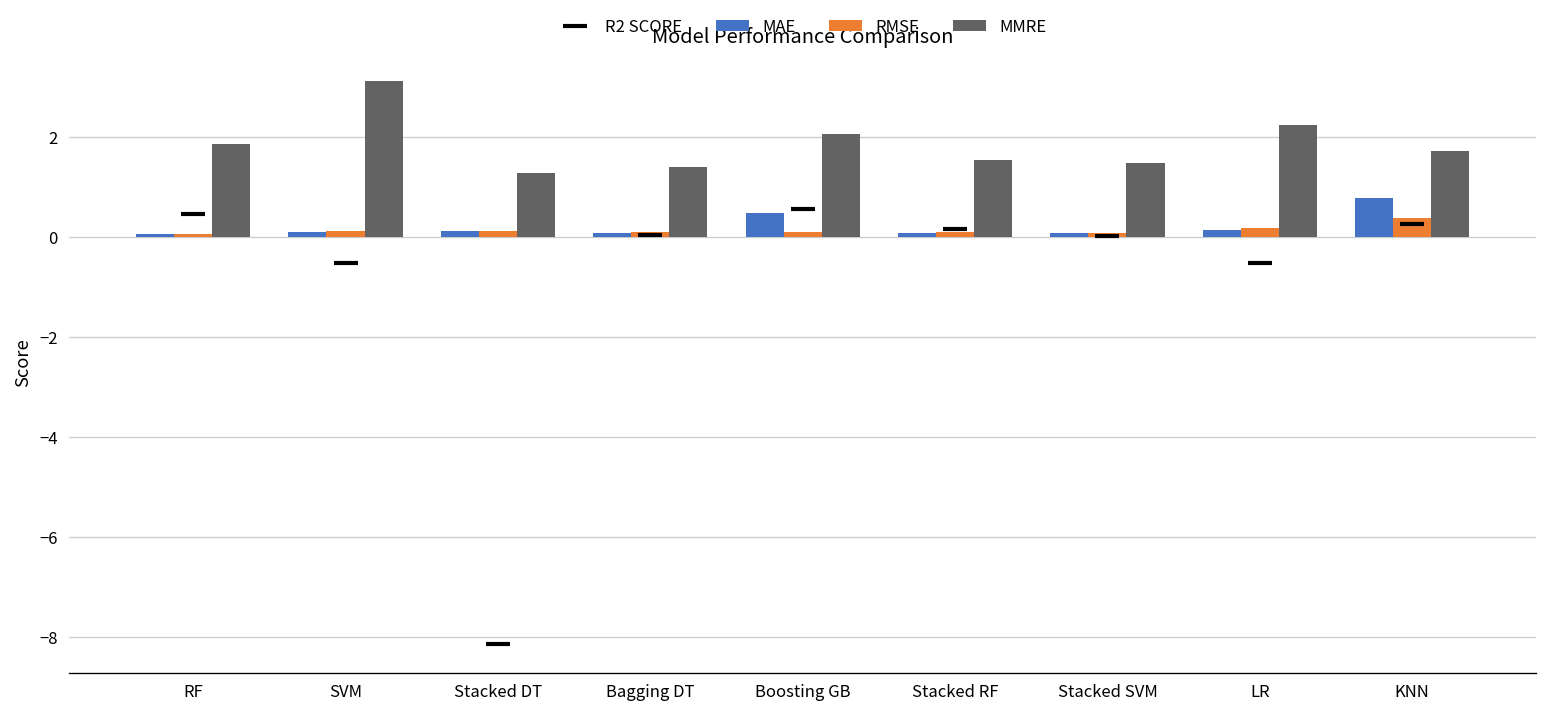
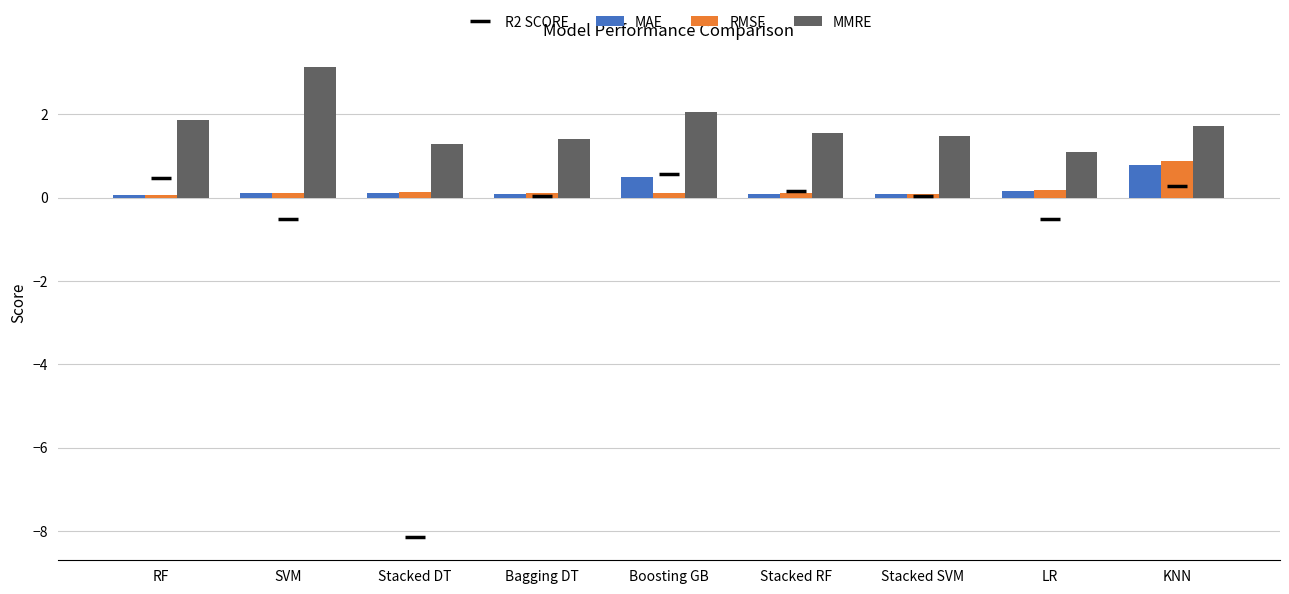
MMRE, LR: 2.2 -> 1.1
RMSE, KNN: 0.4 -> 0.9
